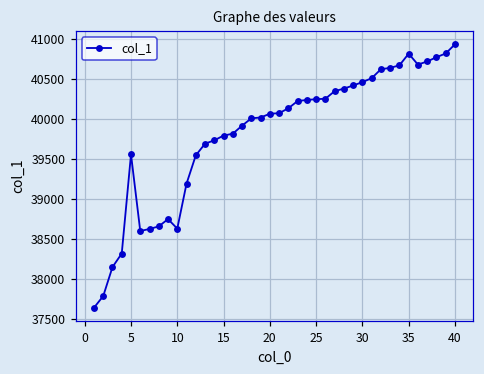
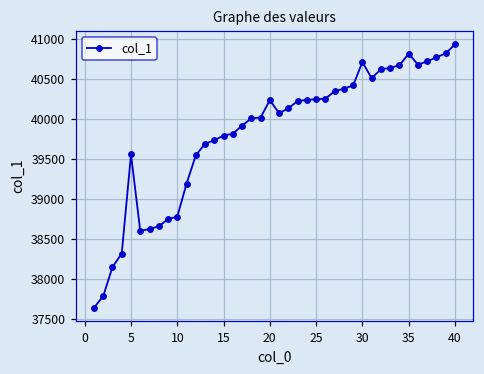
10: 38600 -> 38800
20: 40100 -> 40200
30: 40500 -> 40700
